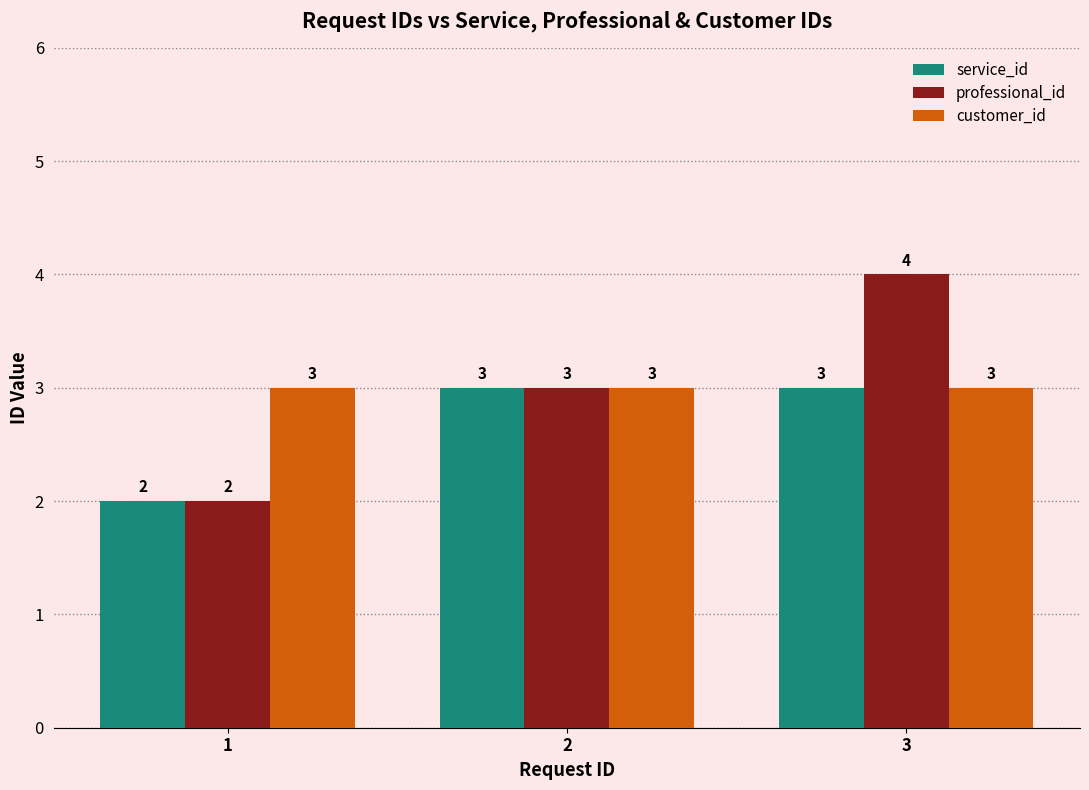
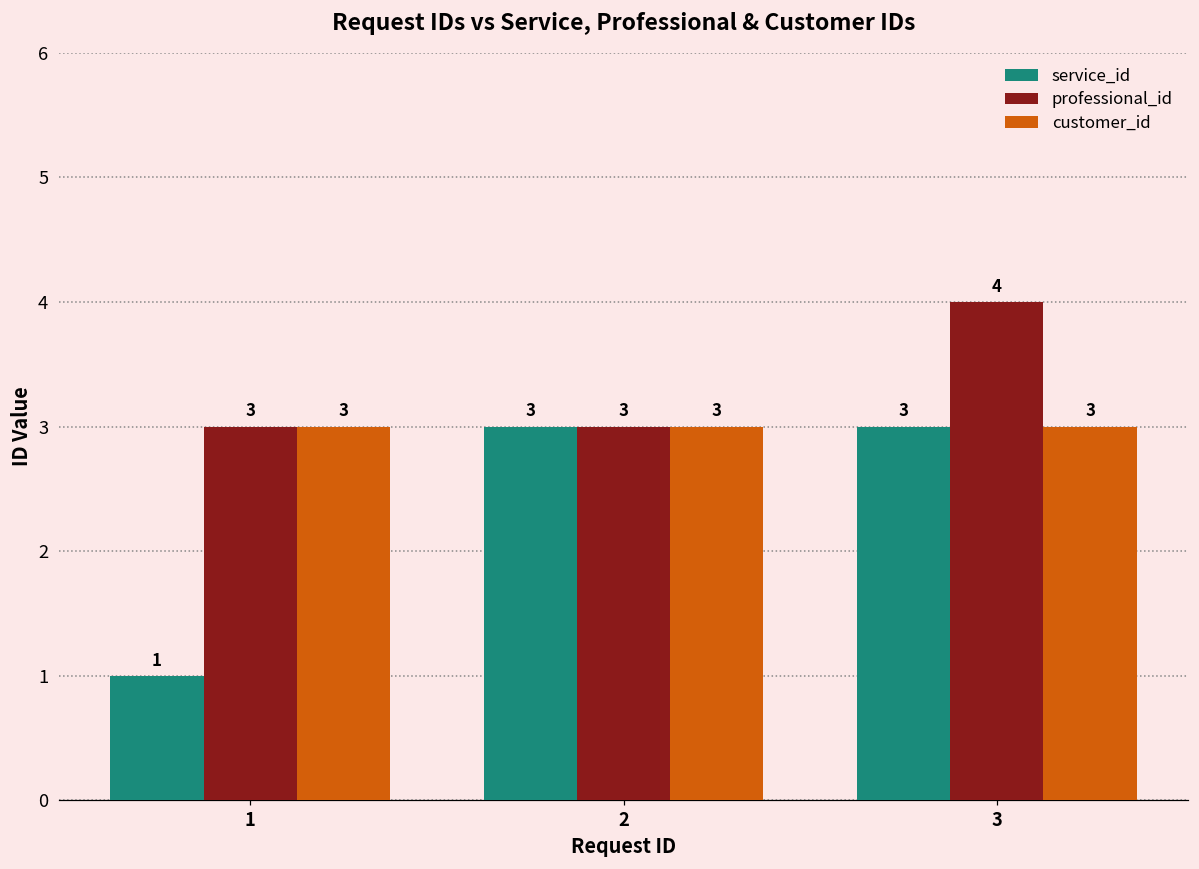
service_id, 1: 2 -> 1
professional_id, 1: 2 -> 3
